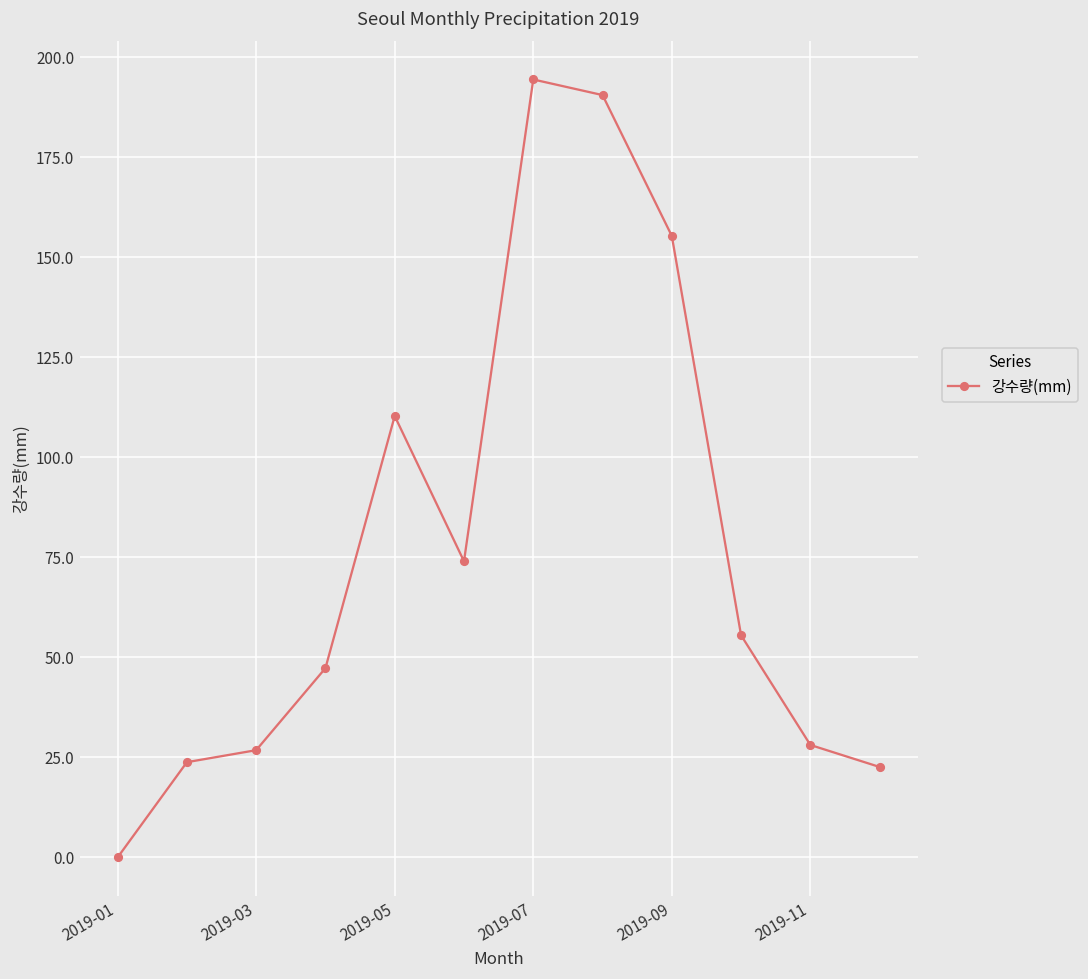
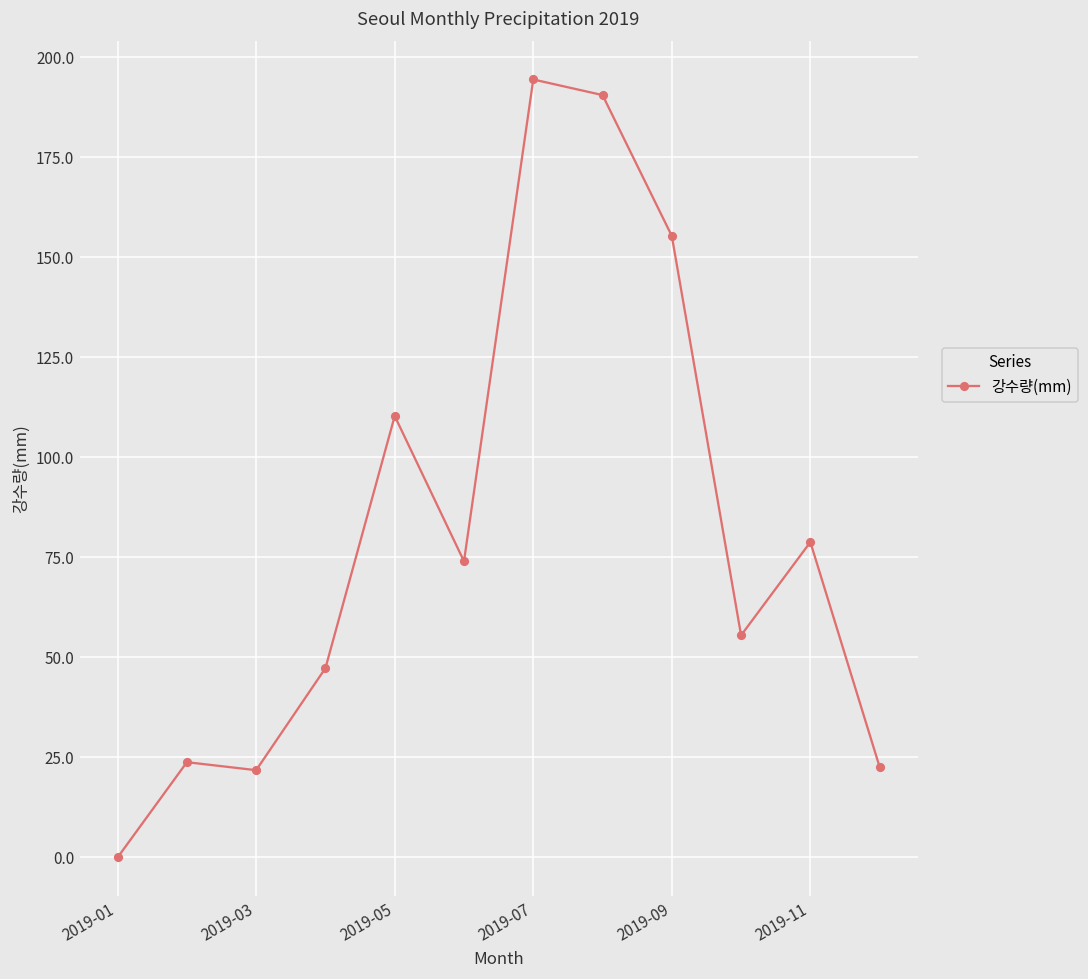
2019-03: 27 -> 22
2019-11: 28 -> 79
